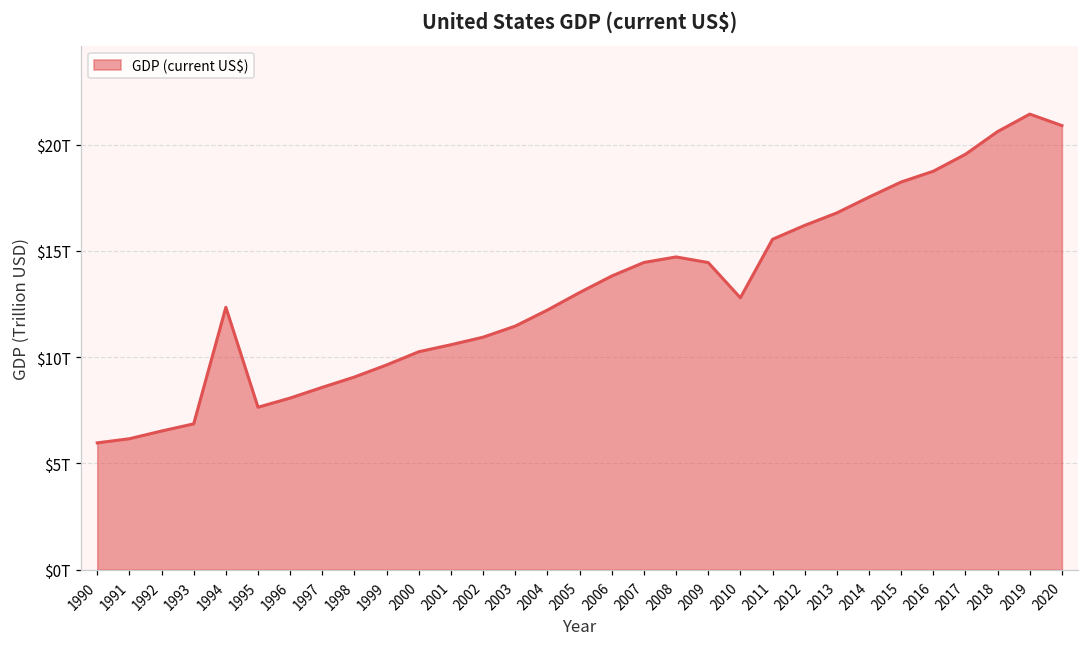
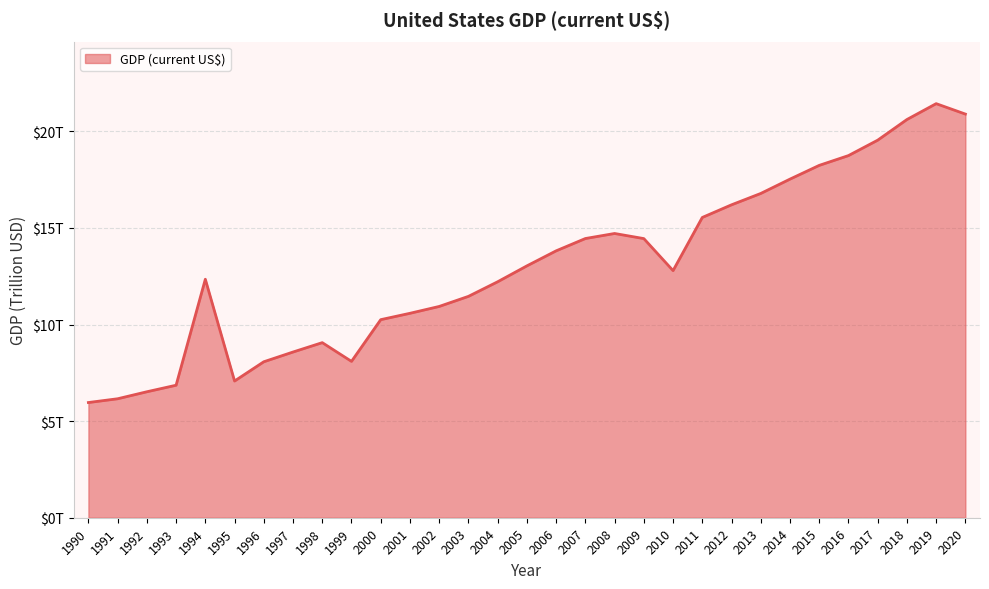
1995: $7.6T -> $7.1T
1999: $9.6T -> $8.1T
